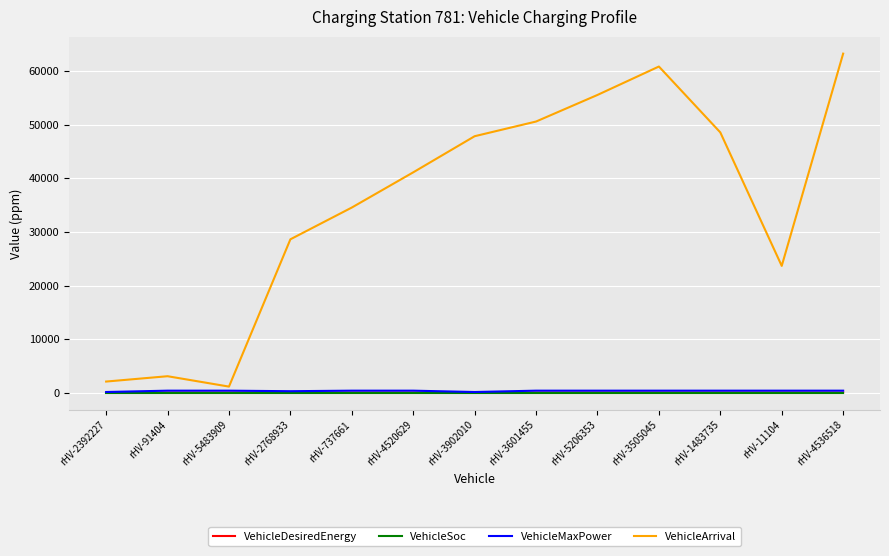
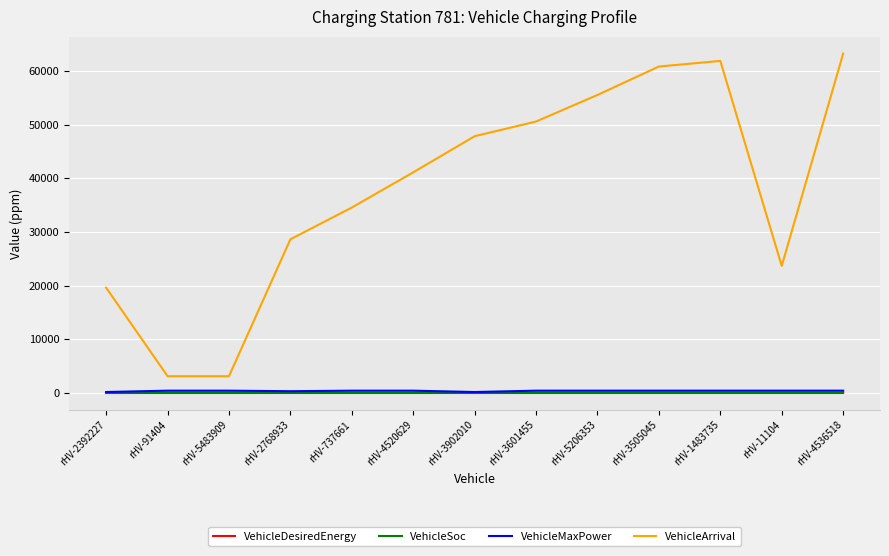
VehicleArrival, rHV-2392227: 2000 -> 20000
VehicleArrival, rHV-5483909: 1000 -> 3000
VehicleArrival, rHV-1483735: 49000 -> 62000
